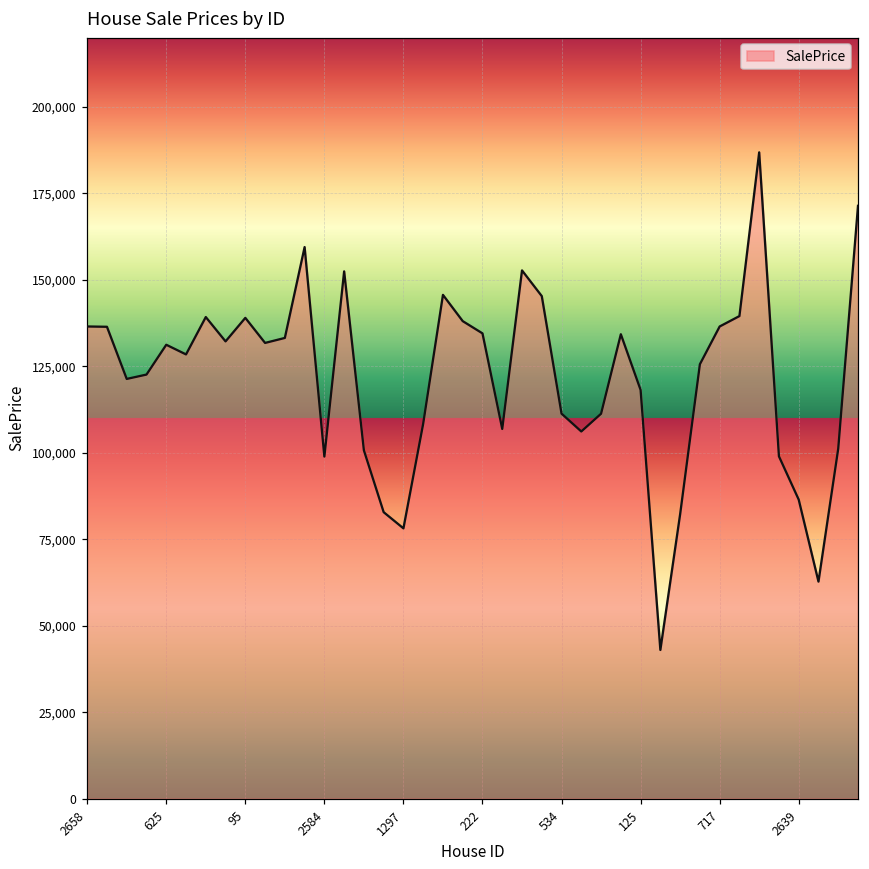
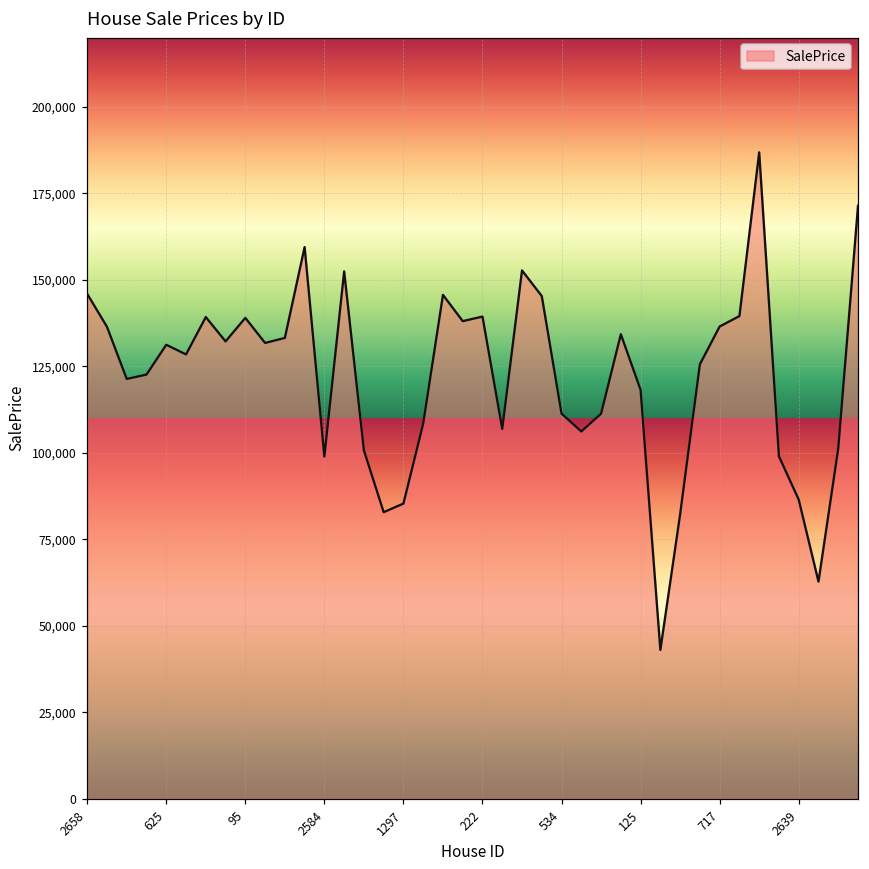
2658: 136,000 -> 146,000
1297: 78,000 -> 85,000
222: 134,000 -> 139,000
